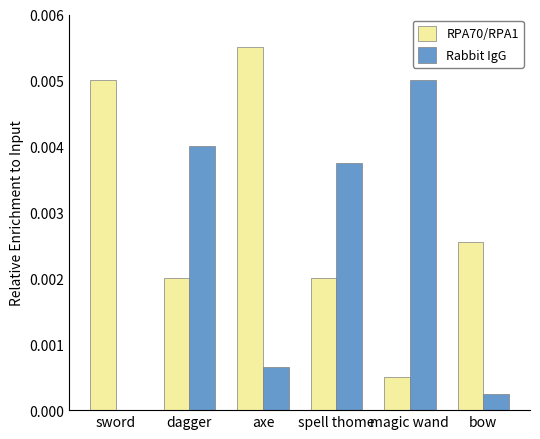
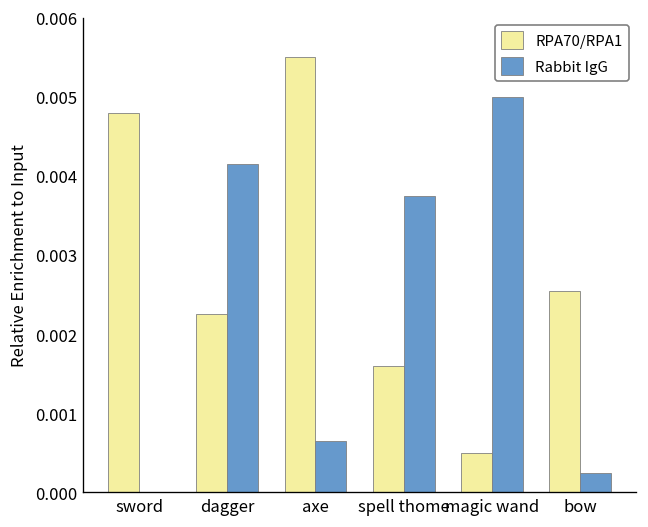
RPA70/RPA1, sword: 0.0050 -> 0.0048
RPA70/RPA1, dagger: 0.0020 -> 0.0023
Rabbit IgG, dagger: 0.0040 -> 0.0042
RPA70/RPA1, spell thome: 0.0020 -> 0.0016
